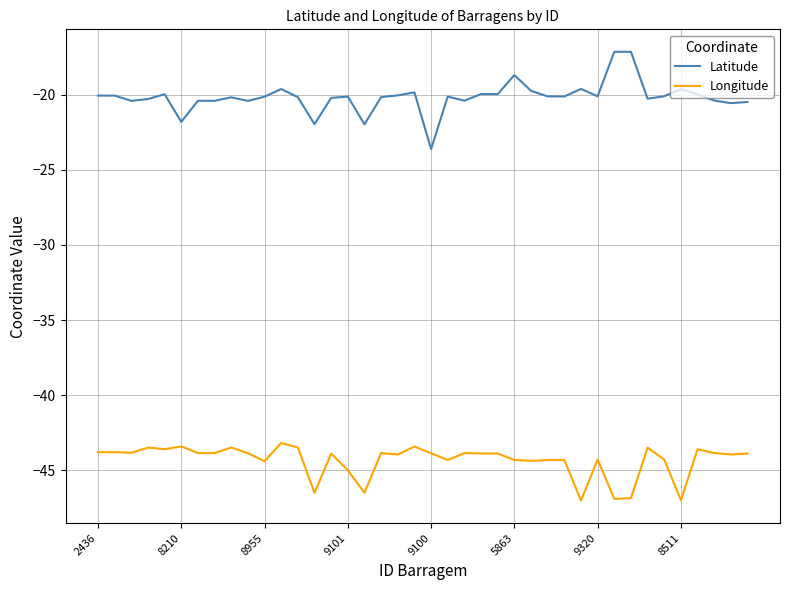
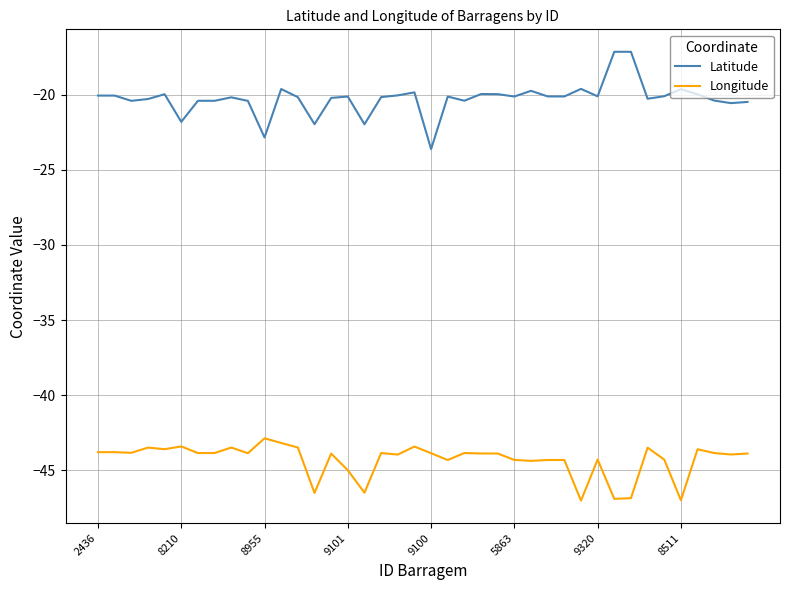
Latitude, 8955: -20.1 -> -22.9
Longitude, 8955: -44.4 -> -42.9
Latitude, 5863: -18.7 -> -20.1
